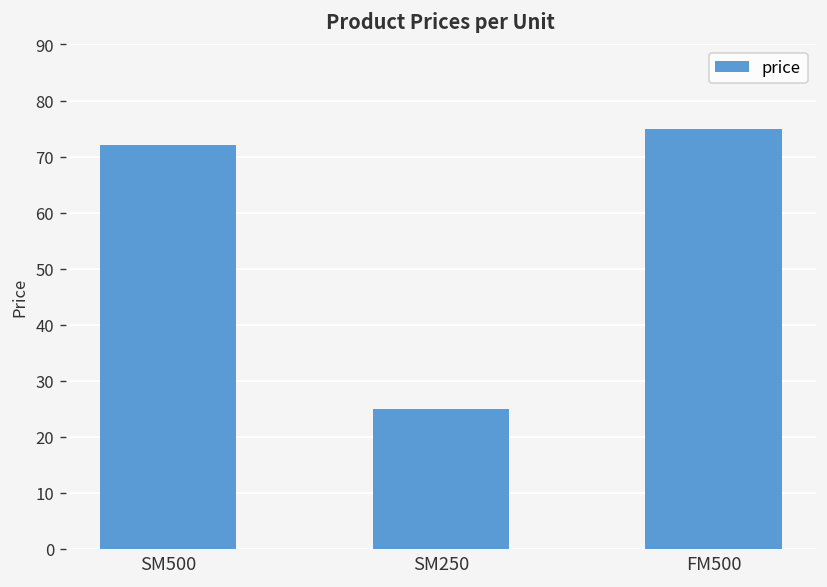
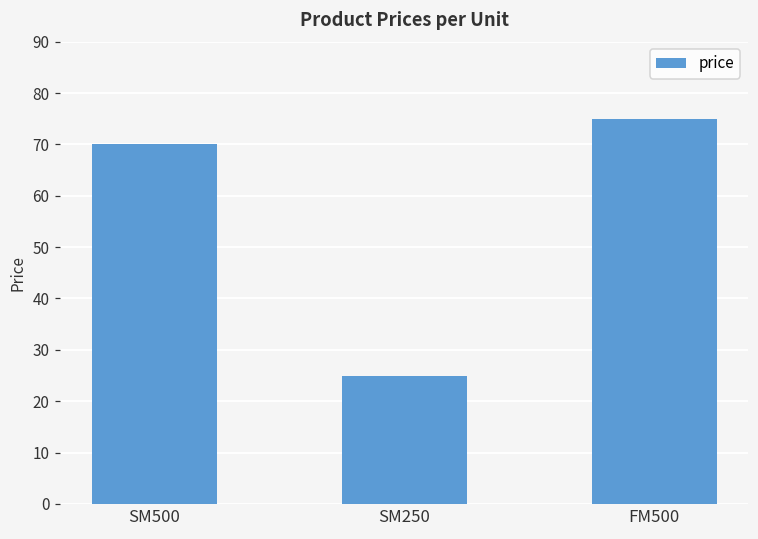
SM500: 72 -> 70
